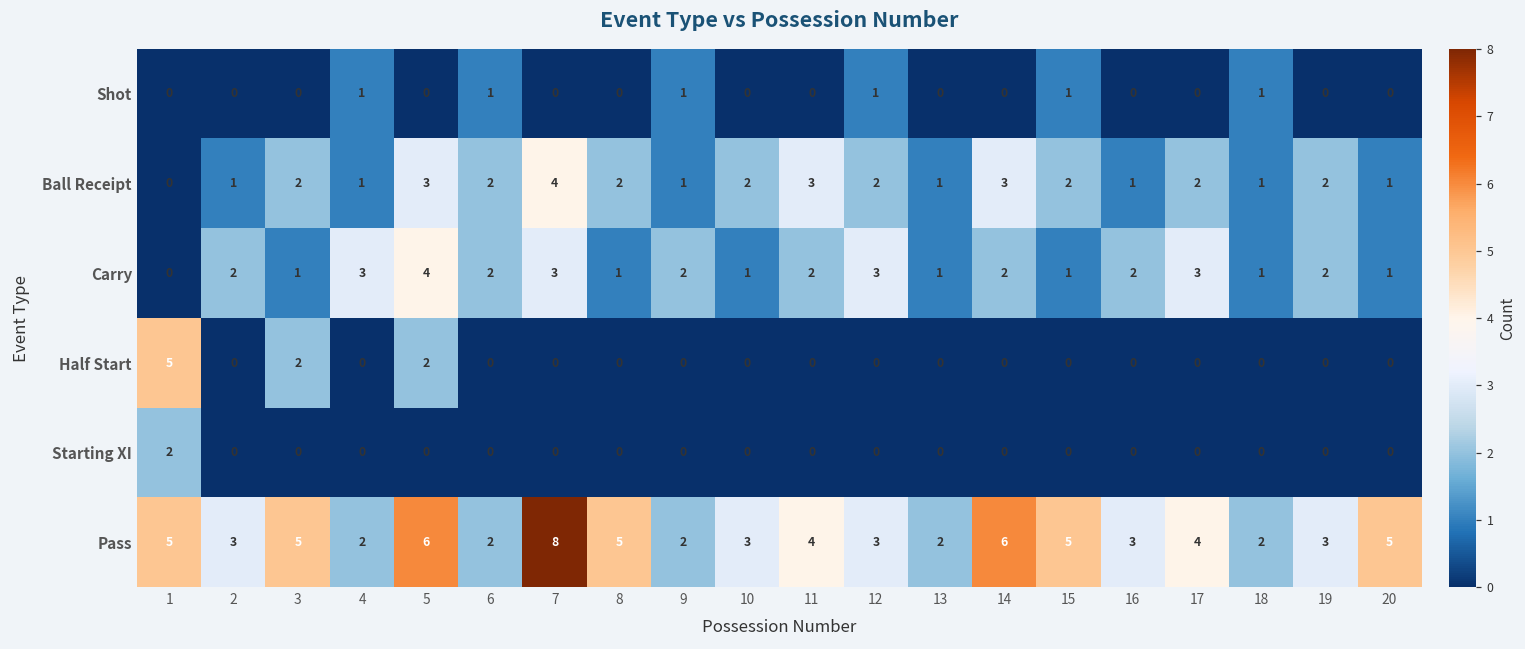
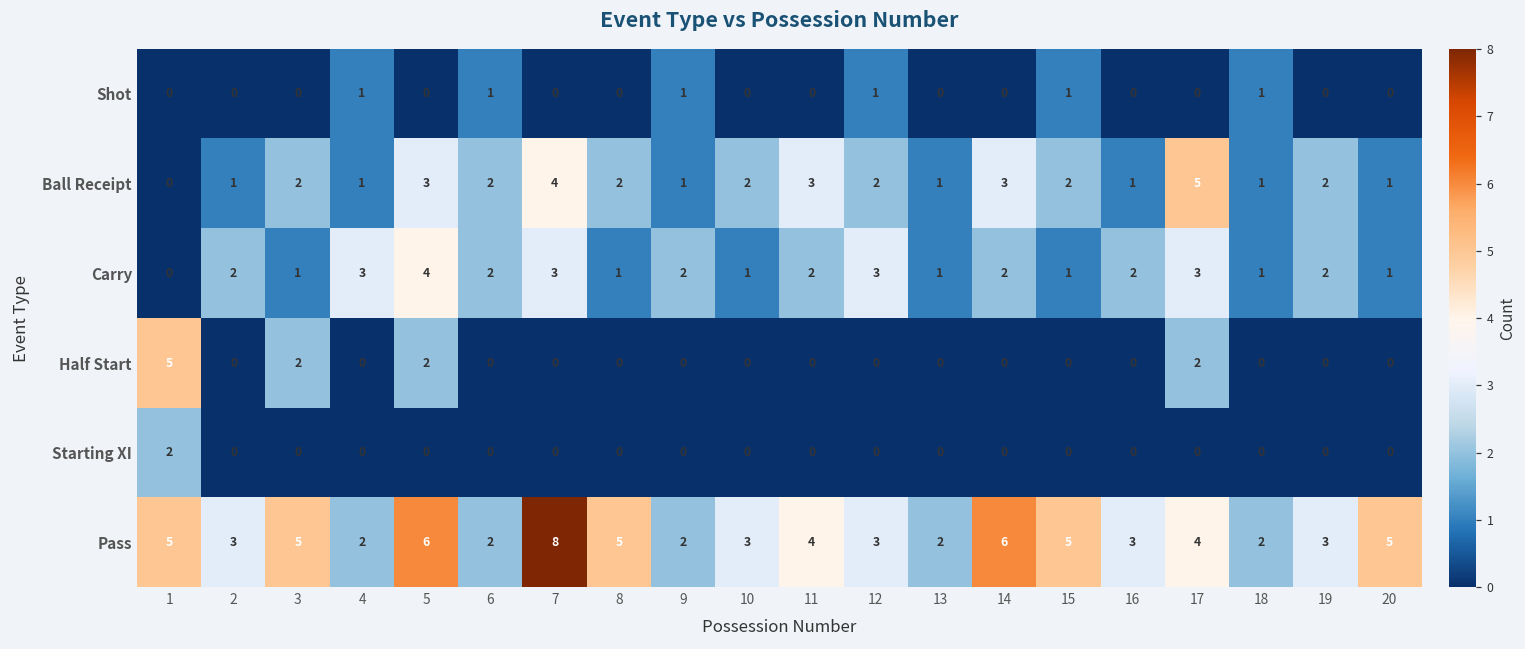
Ball Receipt, 17: 2 -> 5
Half Start, 17: 0 -> 2
